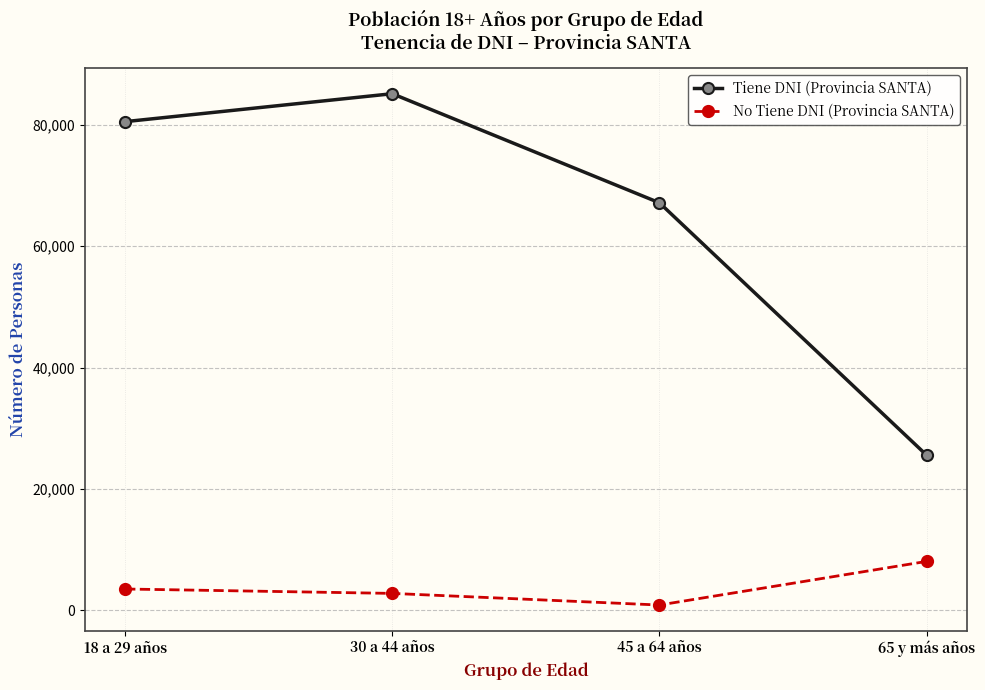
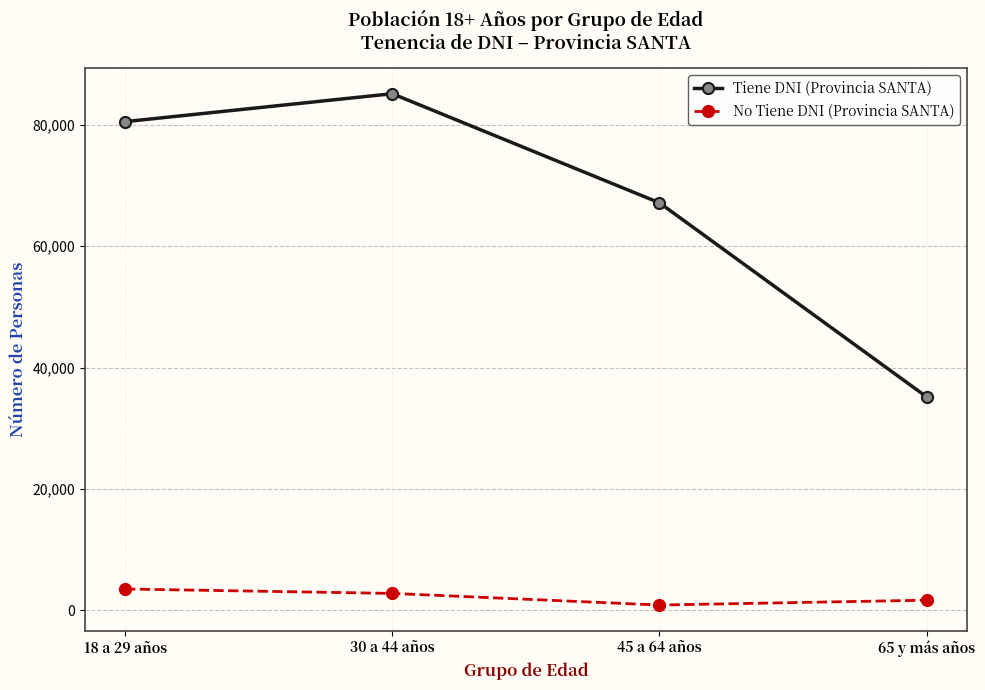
Tiene DNI (Provincia SANTA), 65 y más años: 26,000 -> 35,000
No Tiene DNI (Provincia SANTA), 65 y más años: 8,000 -> 2,000
